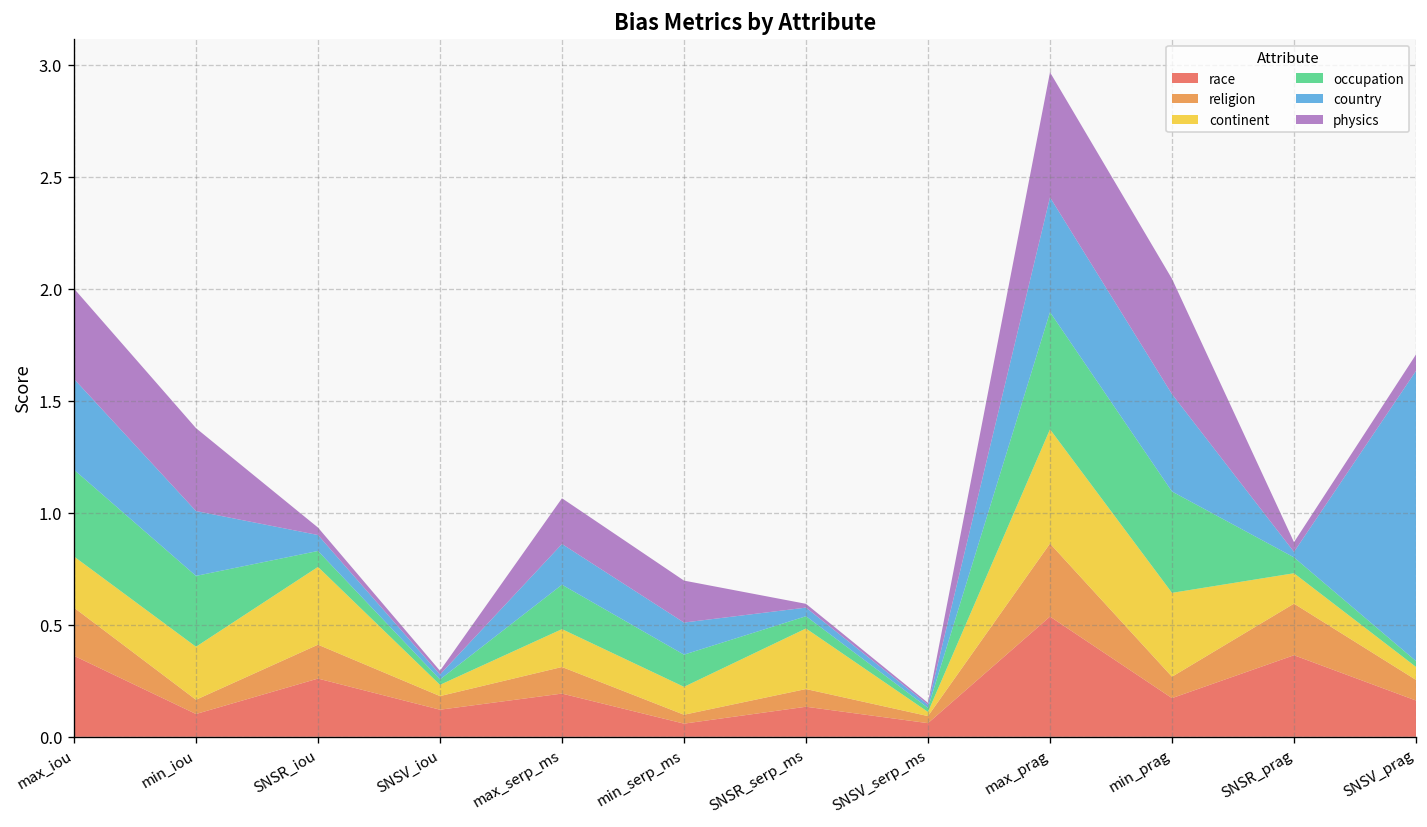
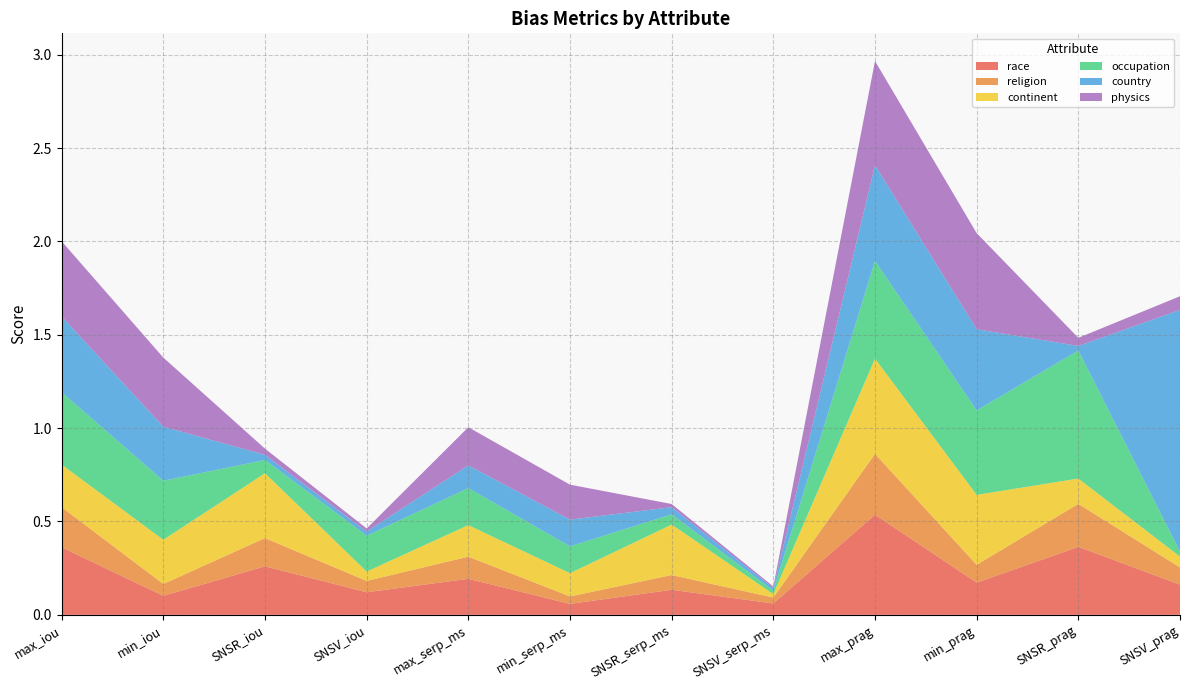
country, SNSR_iou: 0.07 -> 0.03
occupation, SNSV_iou: 0.02 -> 0.19
country, max_serp_ms: 0.18 -> 0.12
occupation, SNSR_prag: 0.07 -> 0.69
